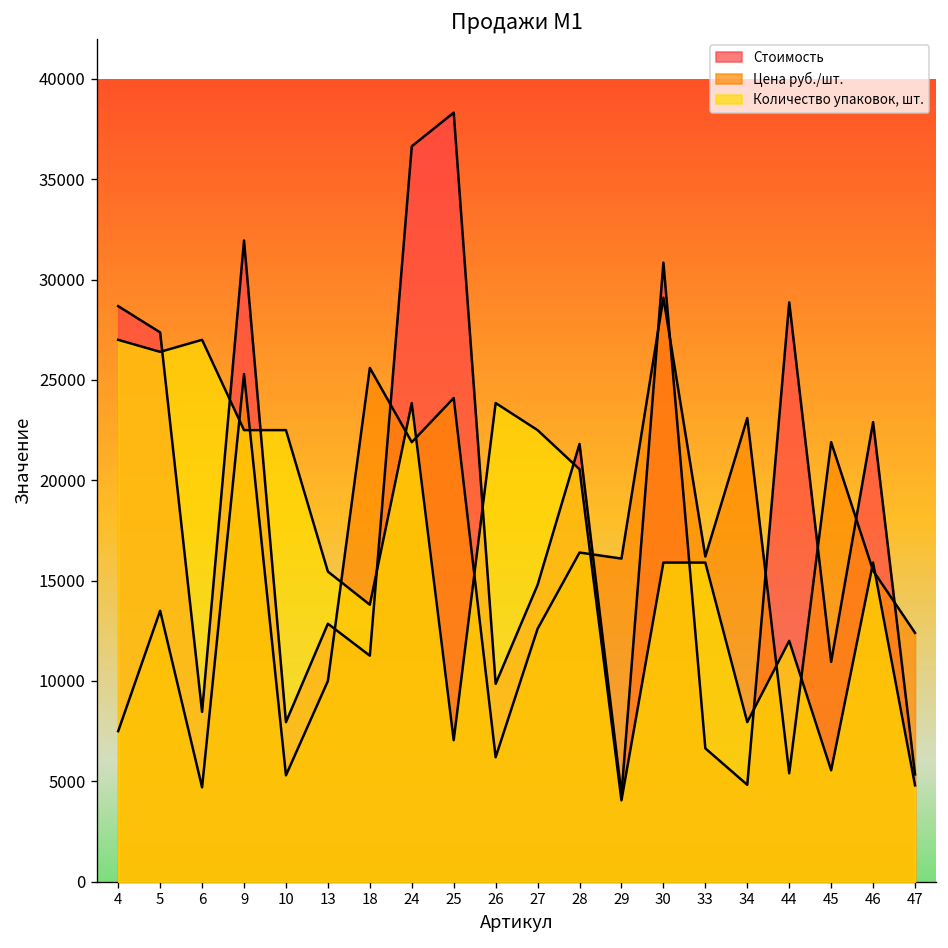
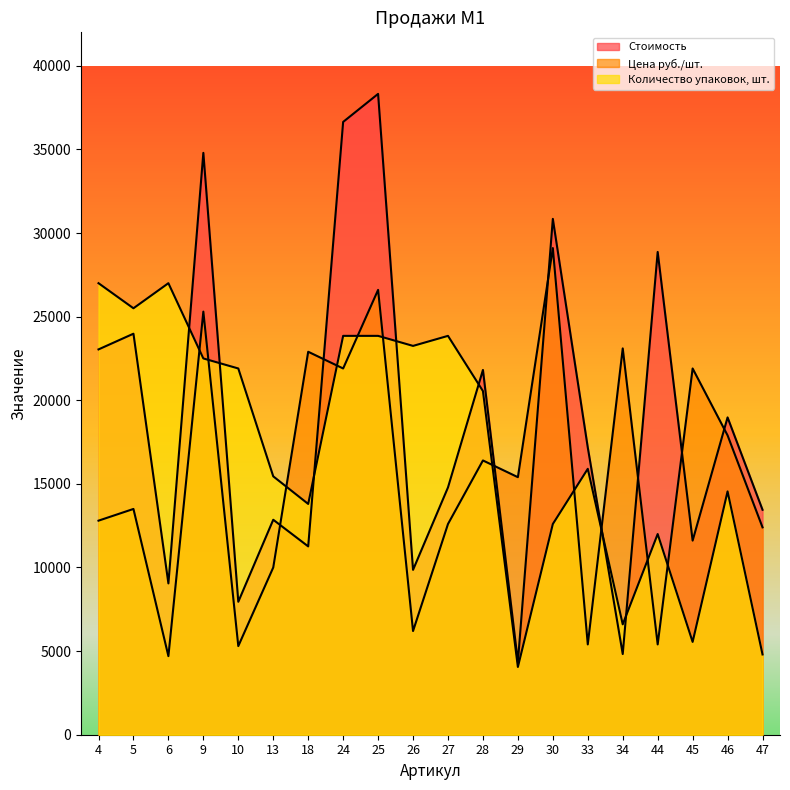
Стоимость, 4: 28700 -> 23000
Цена руб./шт., 4: 7500 -> 12800
Стоимость, 5: 27400 -> 24000
Количество упаковок, шт., 5: 26400 -> 25500
Стоимость, 6: 8500 -> 9000
Стоимость, 9: 32000 -> 34800
Количество упаковок, шт., 10: 22500 -> 21900
Цена руб./шт., 18: 25600 -> 22900
Цена руб./шт., 25: 24100 -> 26600
Количество упаковок, шт., 25: 7100 -> 23900
Количество упаковок, шт., 26: 23900 -> 23300
Количество упаковок, шт., 27: 22500 -> 23900
Цена руб./шт., 29: 16100 -> 15400
Количество упаковок, шт., 30: 15900 -> 12600
Стоимость, 33: 6600 -> 17200
Цена руб./шт., 33: 16200 -> 5400
Количество упаковок, шт., 34: 8000 -> 6600
Стоимость, 45: 11000 -> 11600
Стоимость, 46: 22900 -> 19000
Цена руб./шт., 46: 15500 -> 17900
Количество упаковок, шт., 46: 15900 -> 14600
Стоимость, 47: 5300 -> 13500
